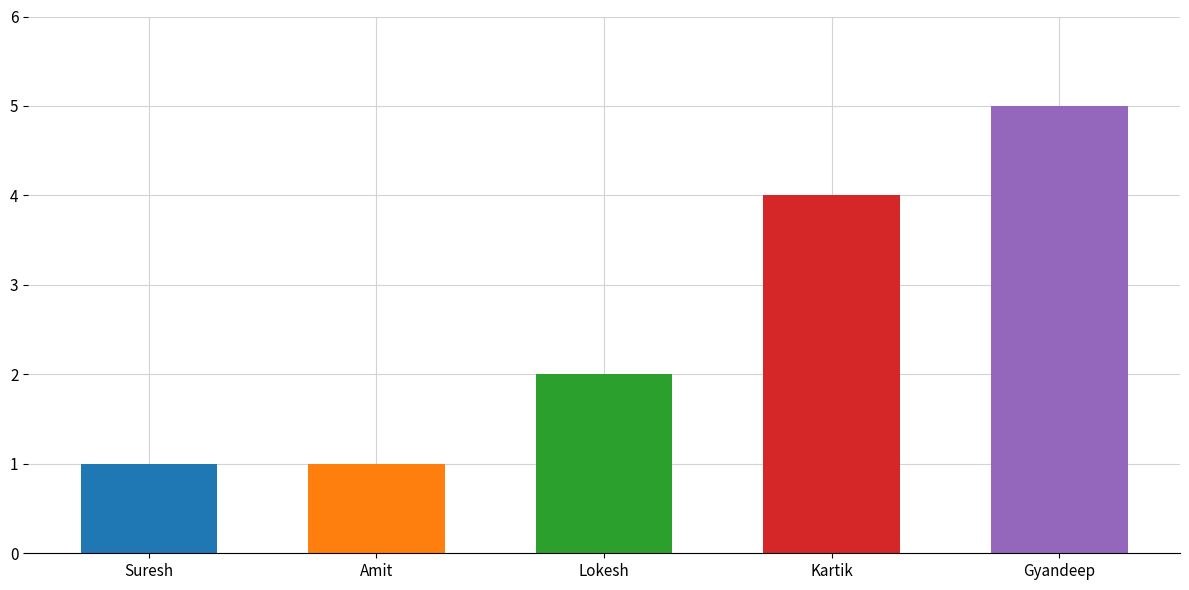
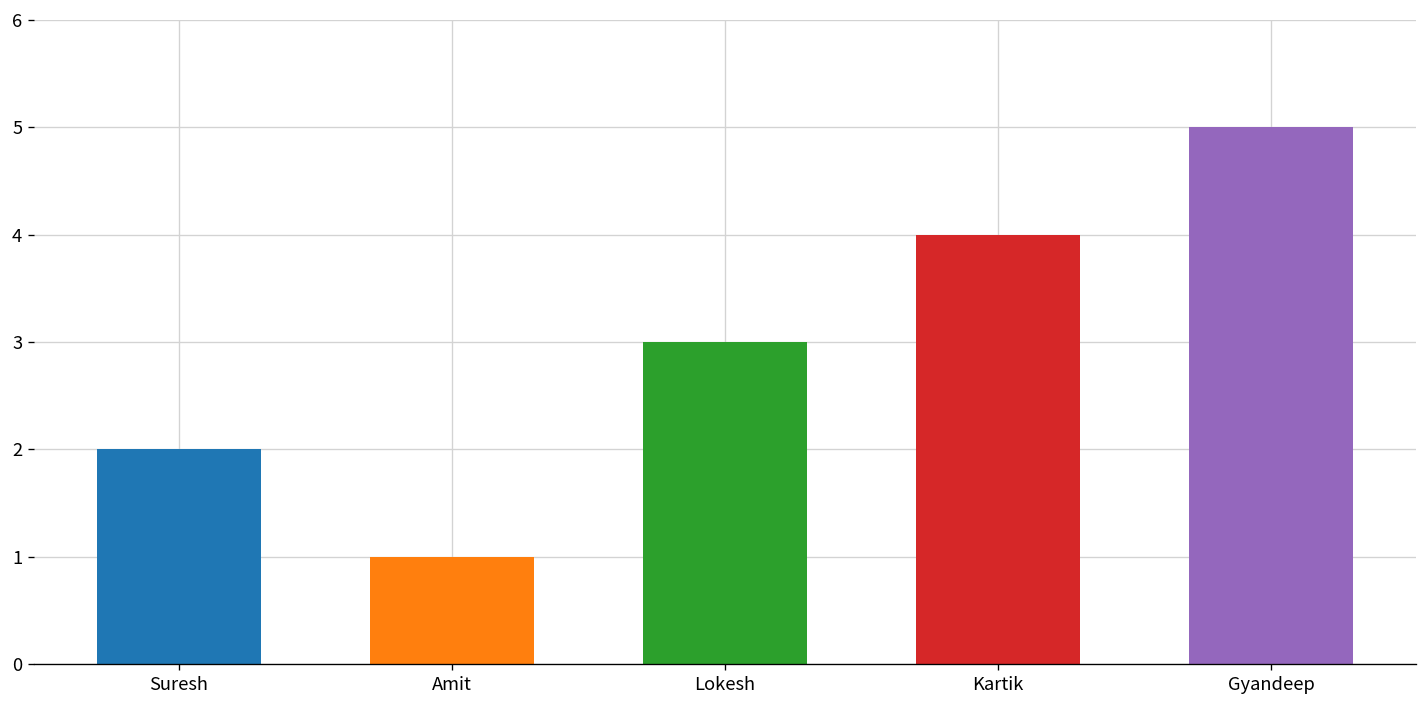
Suresh: 1 -> 2
Lokesh: 2 -> 3
